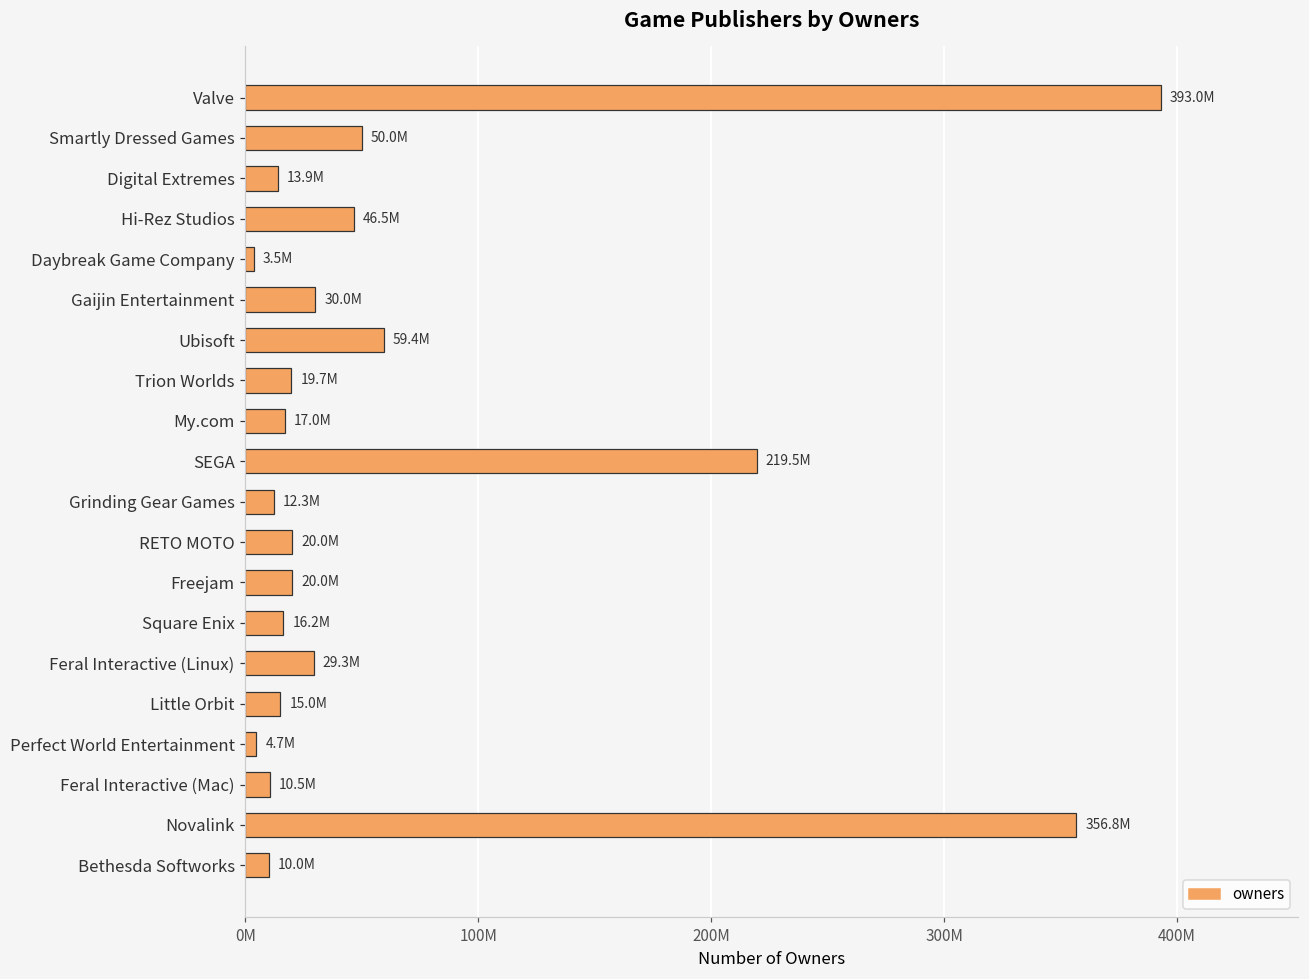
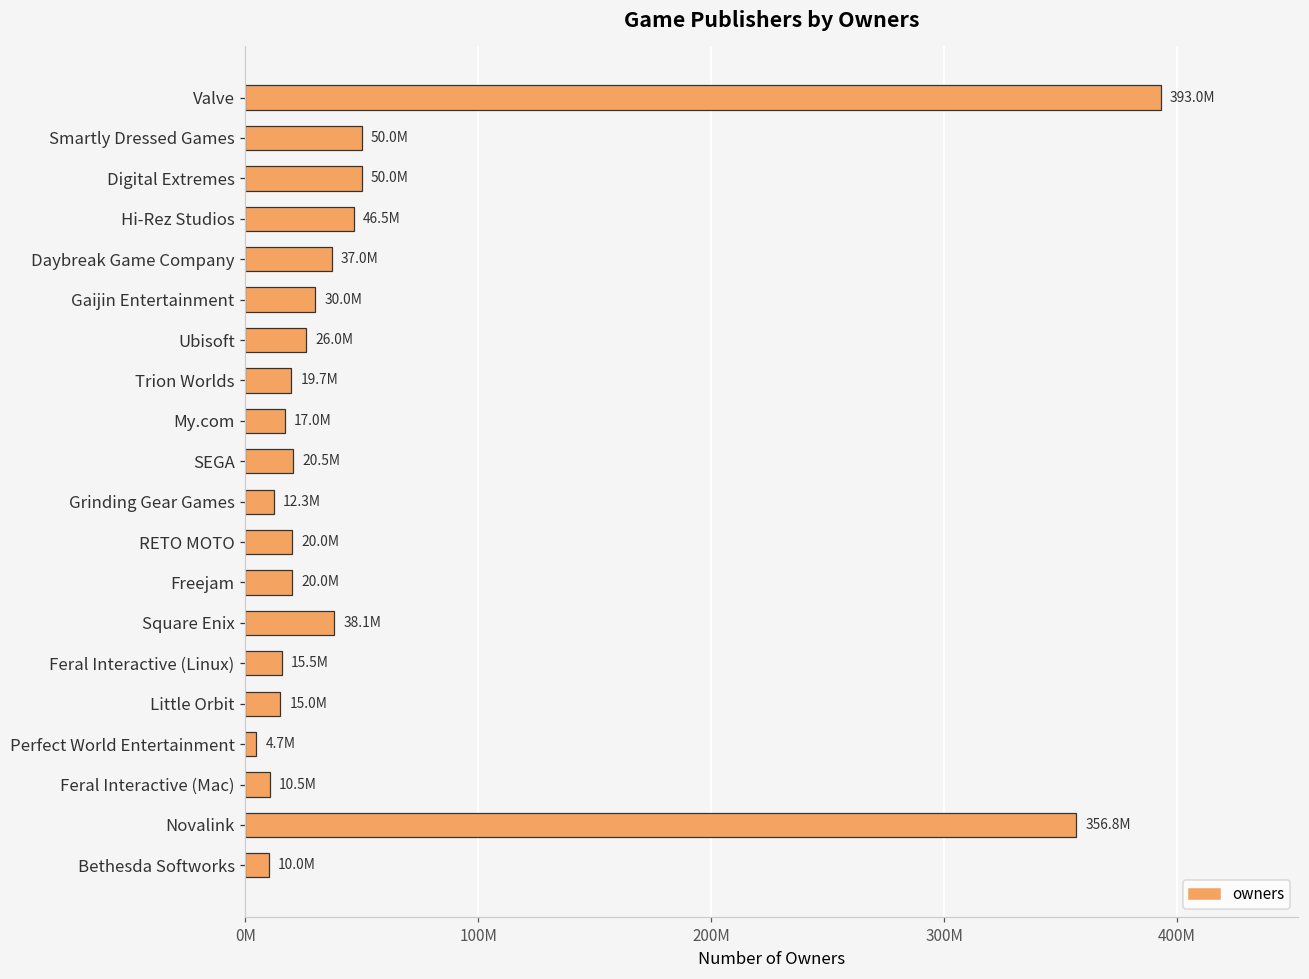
Digital Extremes: 13.9M -> 50.0M
Daybreak Game Company: 3.5M -> 37.0M
Ubisoft: 59.4M -> 26.0M
SEGA: 219.5M -> 20.5M
Square Enix: 16.2M -> 38.1M
Feral Interactive (Linux): 29.3M -> 15.5M
